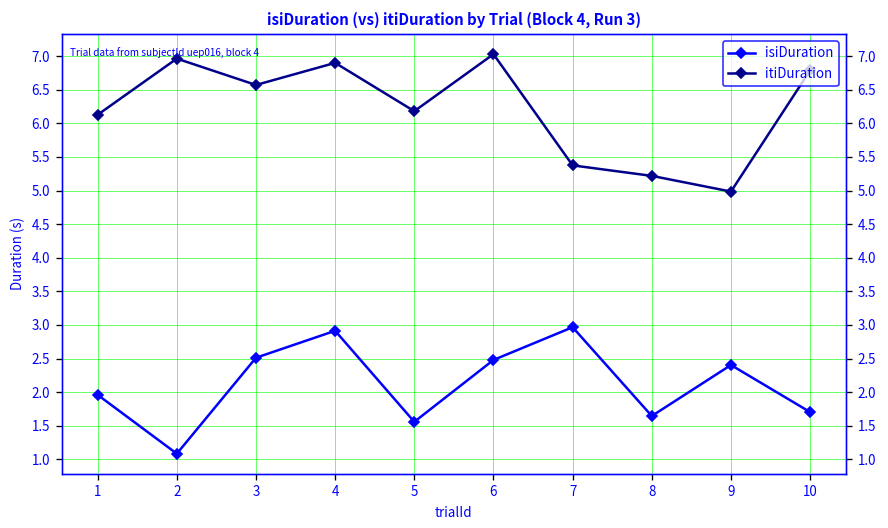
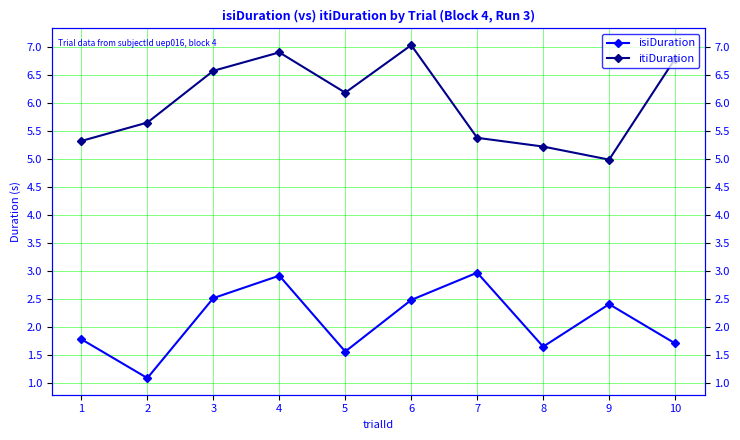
isiDuration, 1: 2.0 -> 1.8
itiDuration, 1: 6.1 -> 5.3
itiDuration, 2: 7.0 -> 5.6
